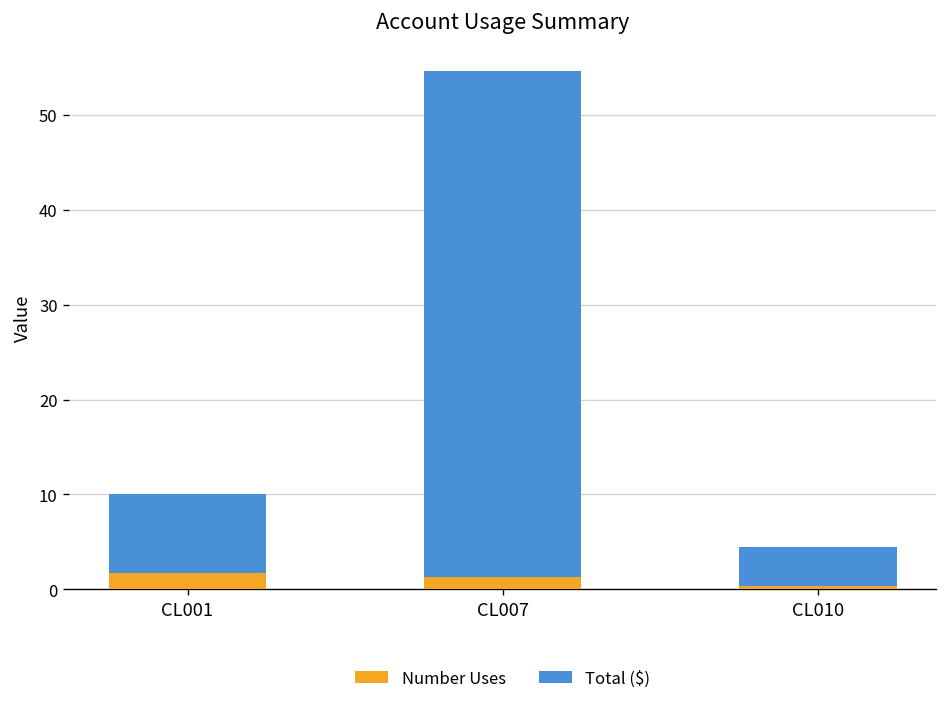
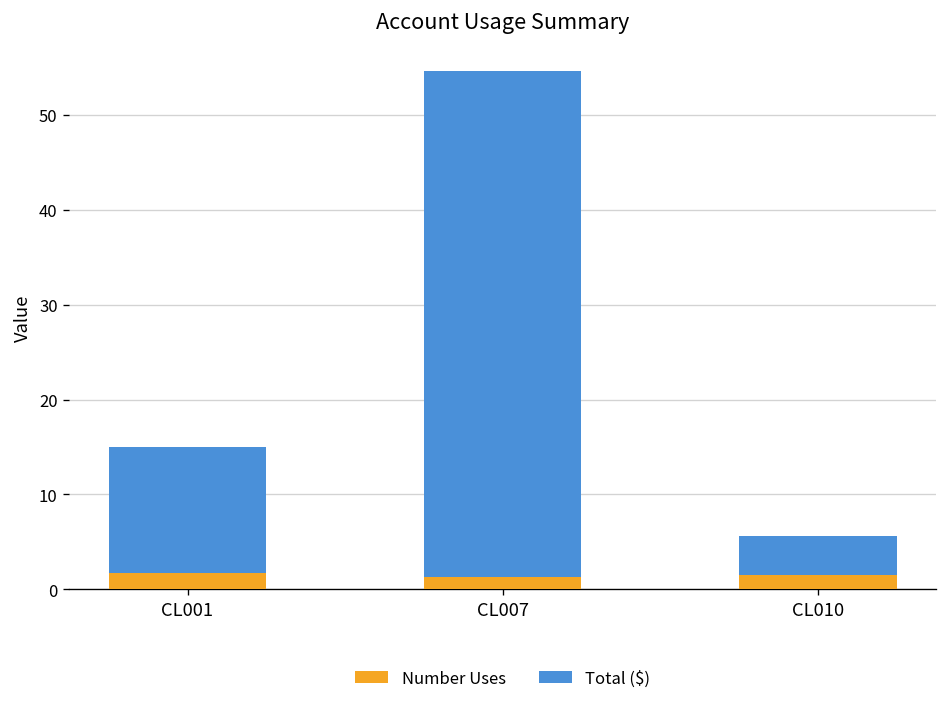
Total ($), CL001: 8 -> 13
Number Uses, CL010: 0 -> 1
